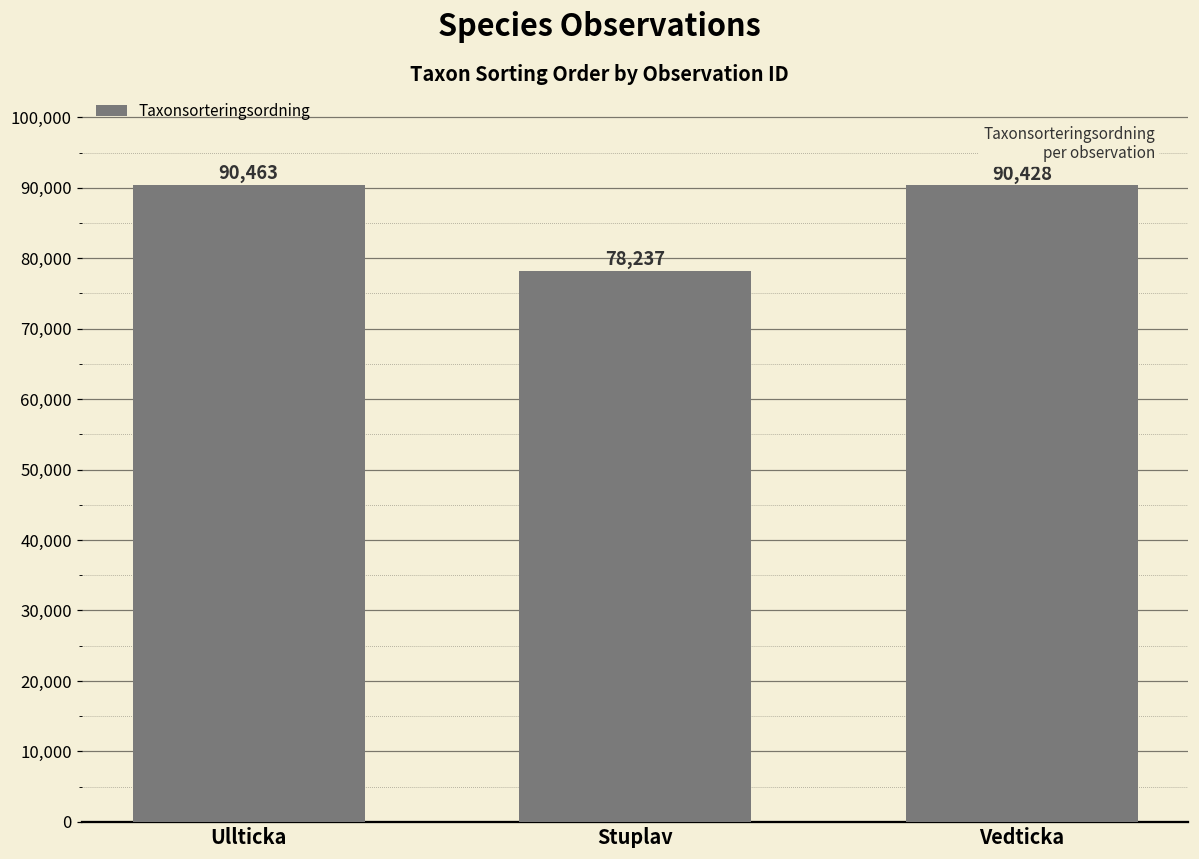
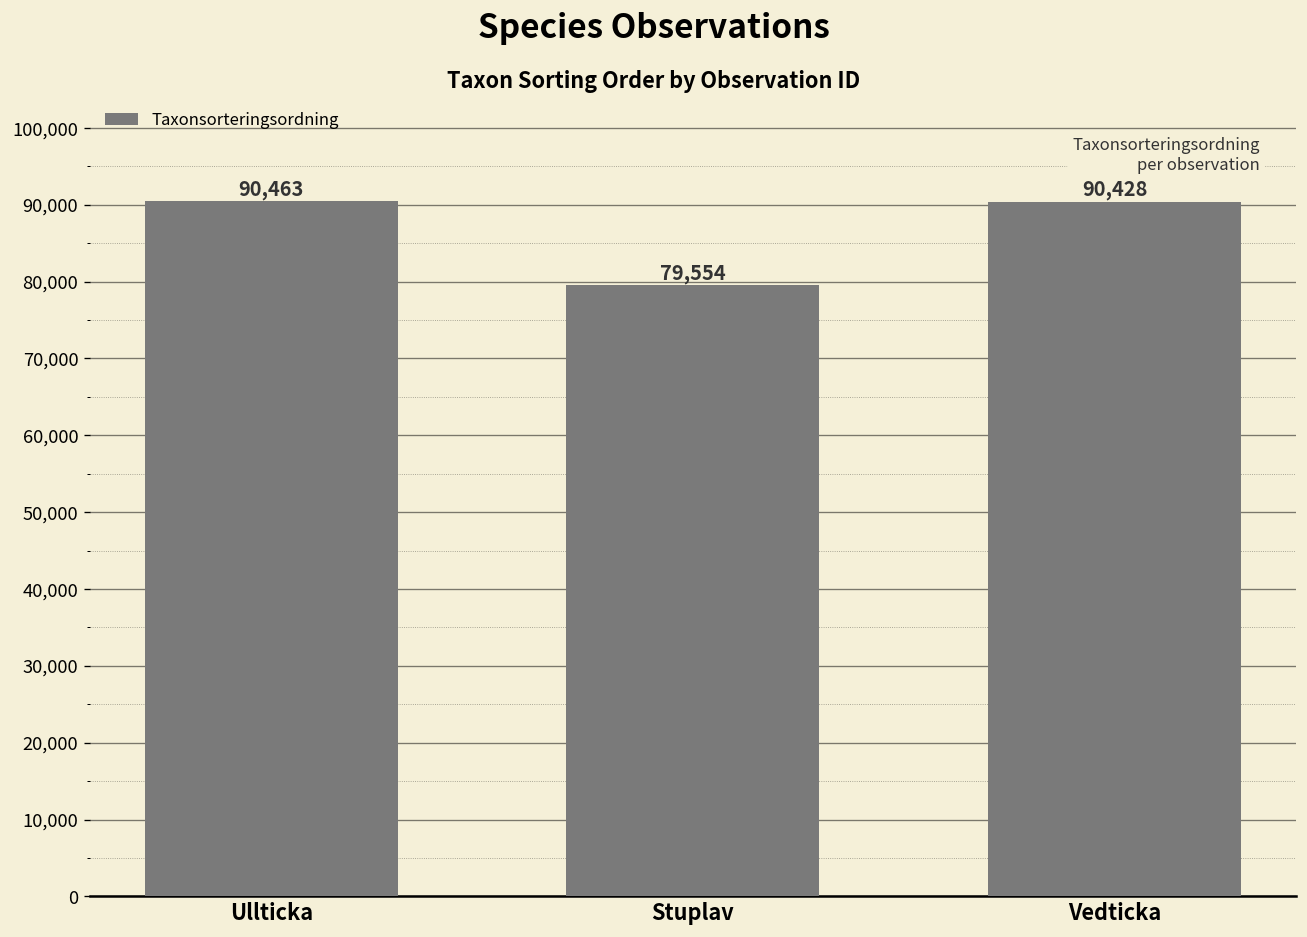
Stuplav: 78,237 -> 79,554
